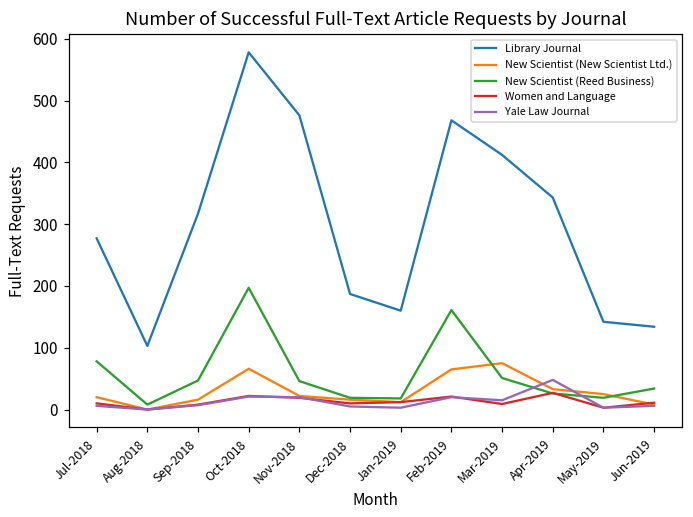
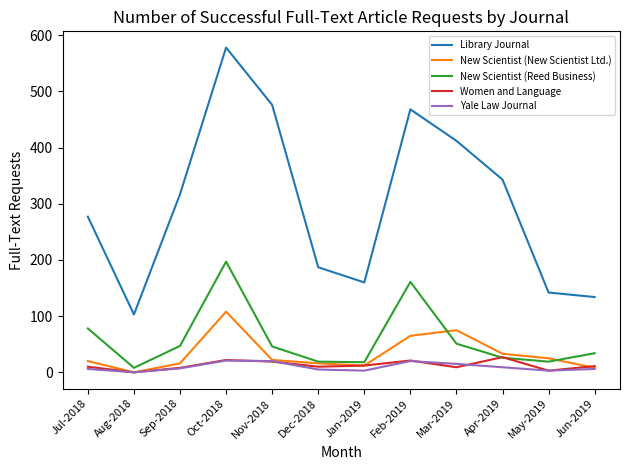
New Scientist (New Scientist Ltd.), Oct-2018: 70 -> 110
Yale Law Journal, Apr-2019: 50 -> 10
